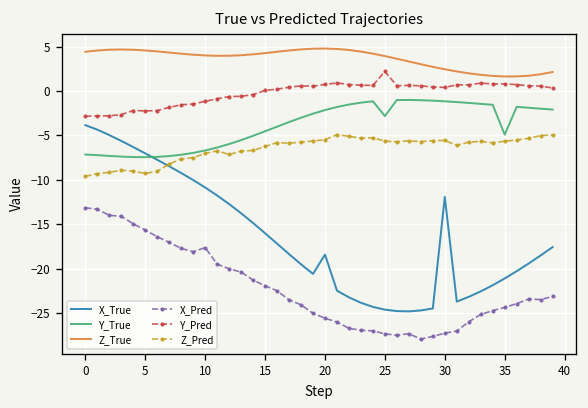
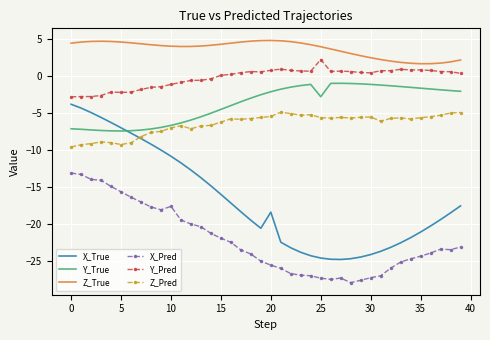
X_True, 30: -12 -> -24
Y_True, 35: -5 -> -2
